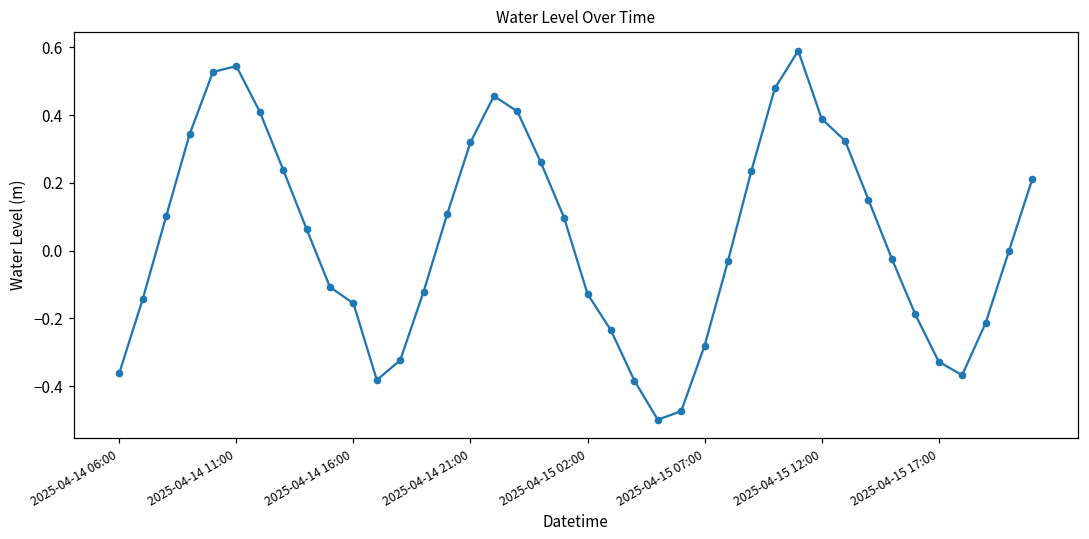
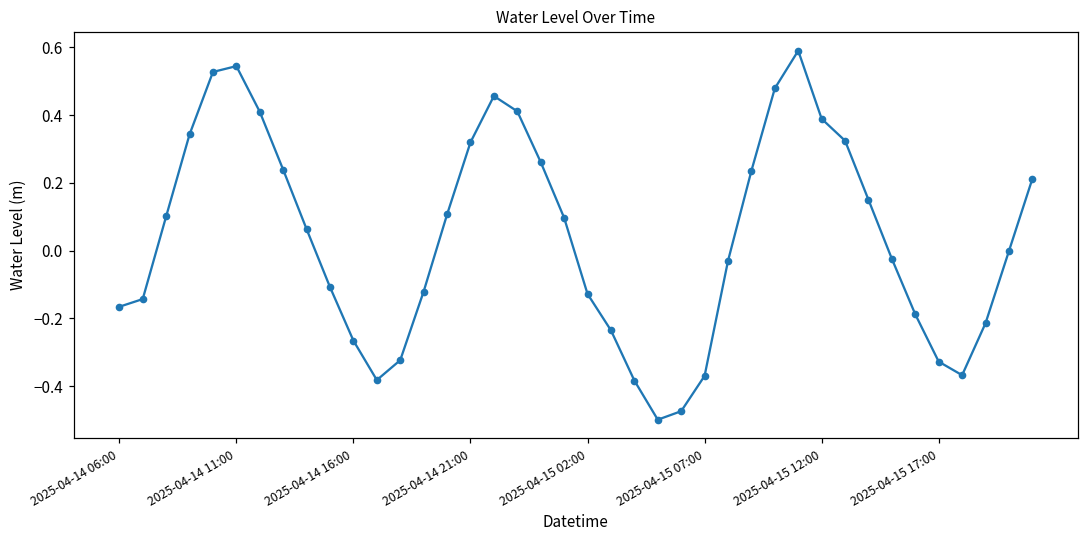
2025-04-14 06:00: -0.36 -> -0.17
2025-04-14 16:00: -0.16 -> -0.27
2025-04-15 07:00: -0.28 -> -0.37
